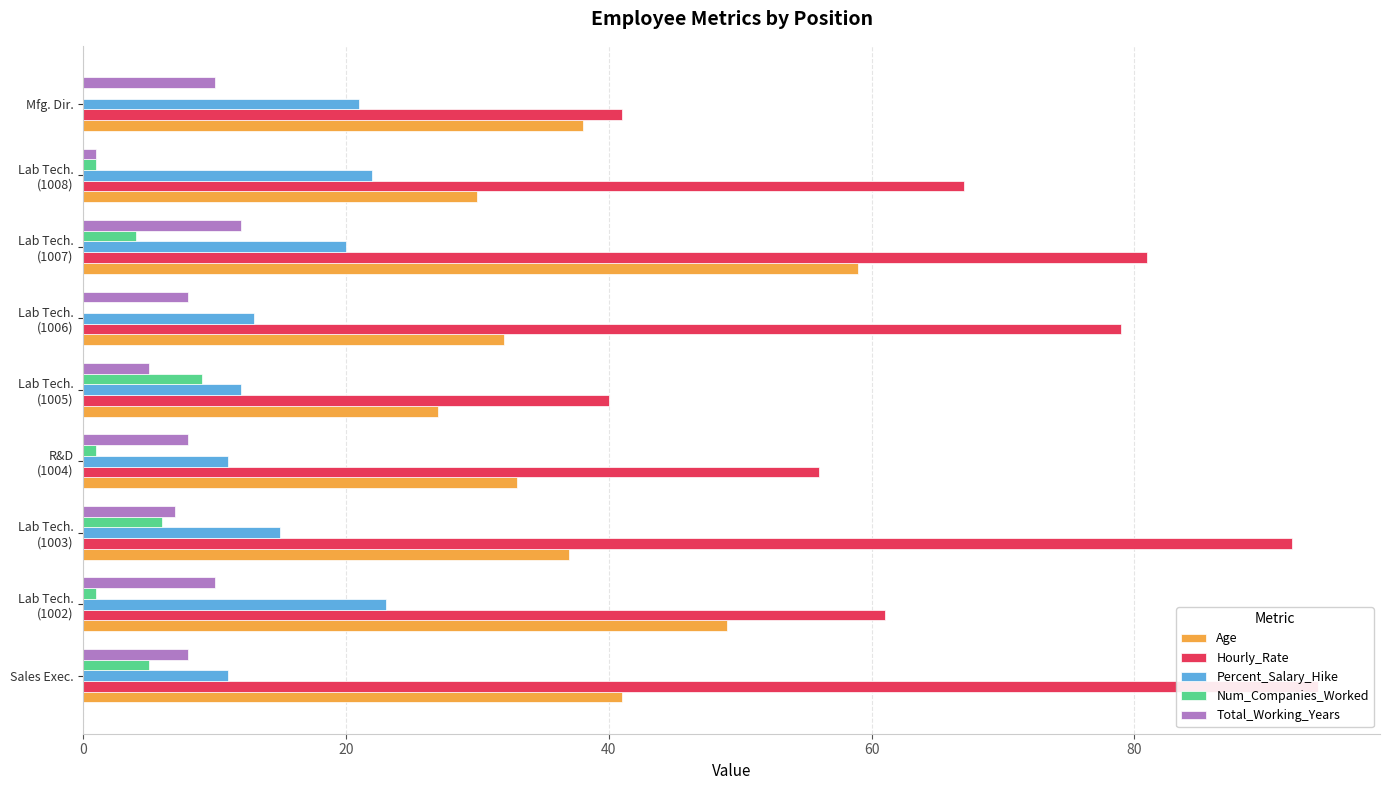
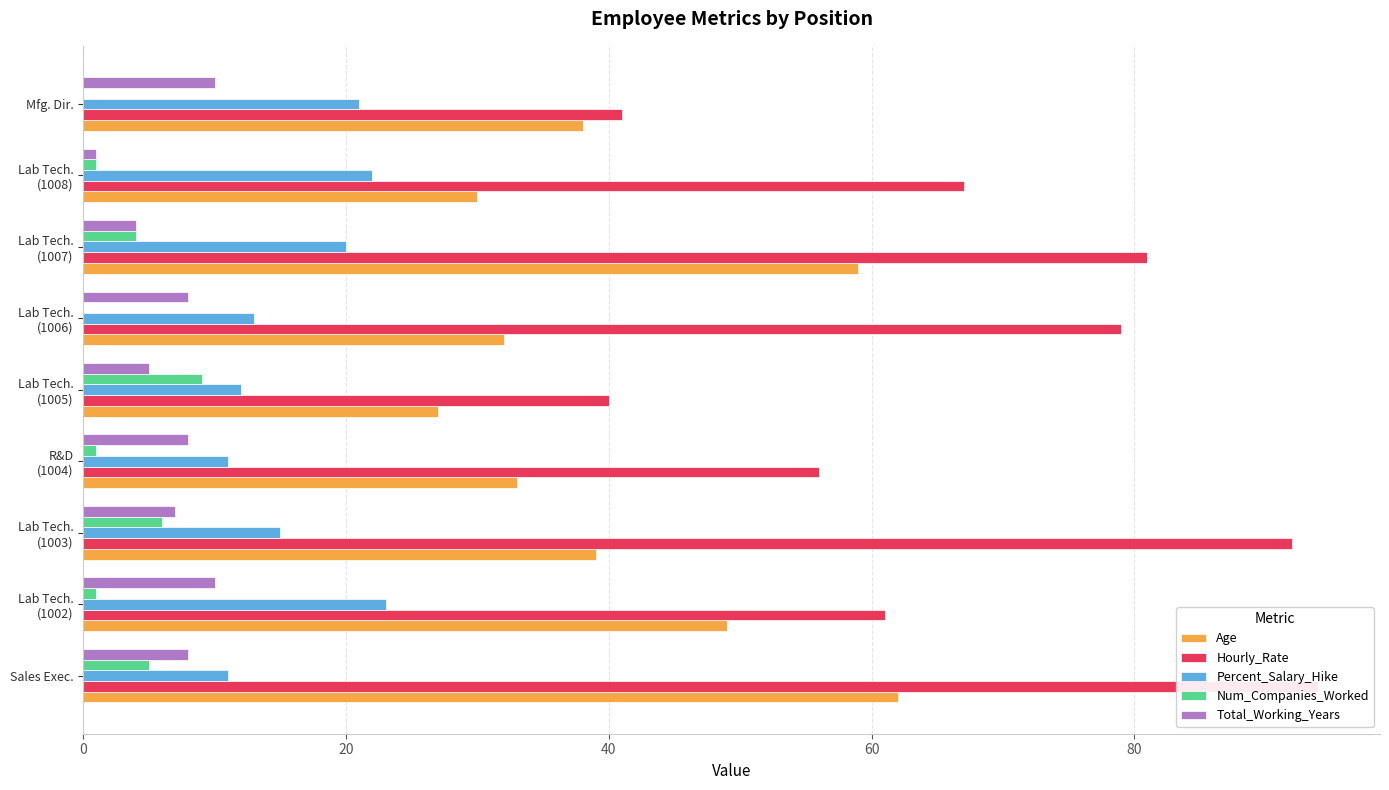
Total_Working_Years, Lab Tech. (1007): 12 -> 4
Age, Lab Tech. (1003): 37 -> 39
Age, Sales Exec.: 41 -> 62
